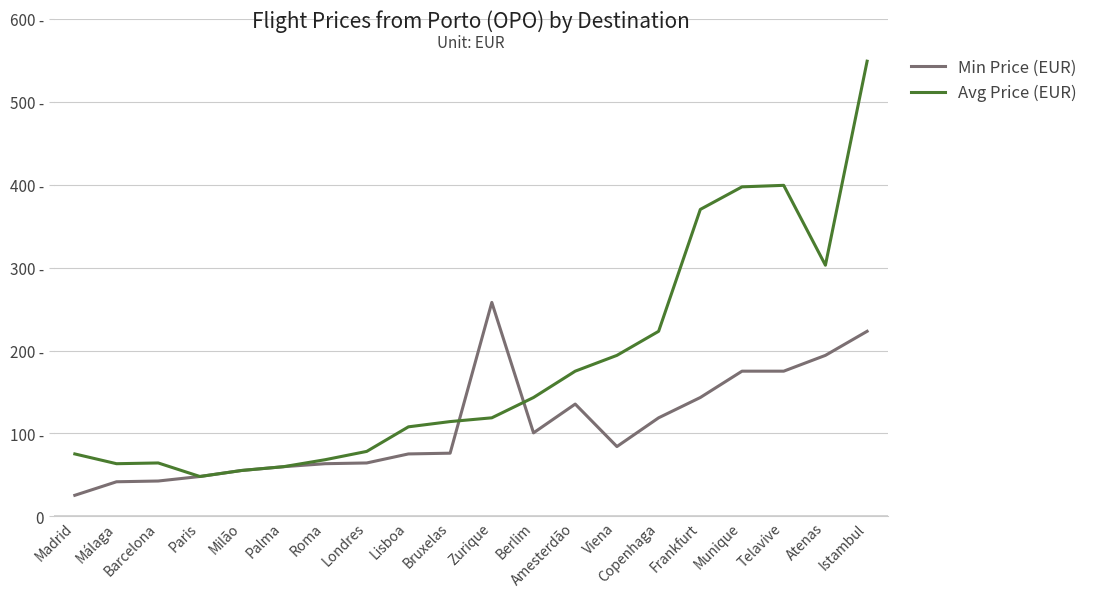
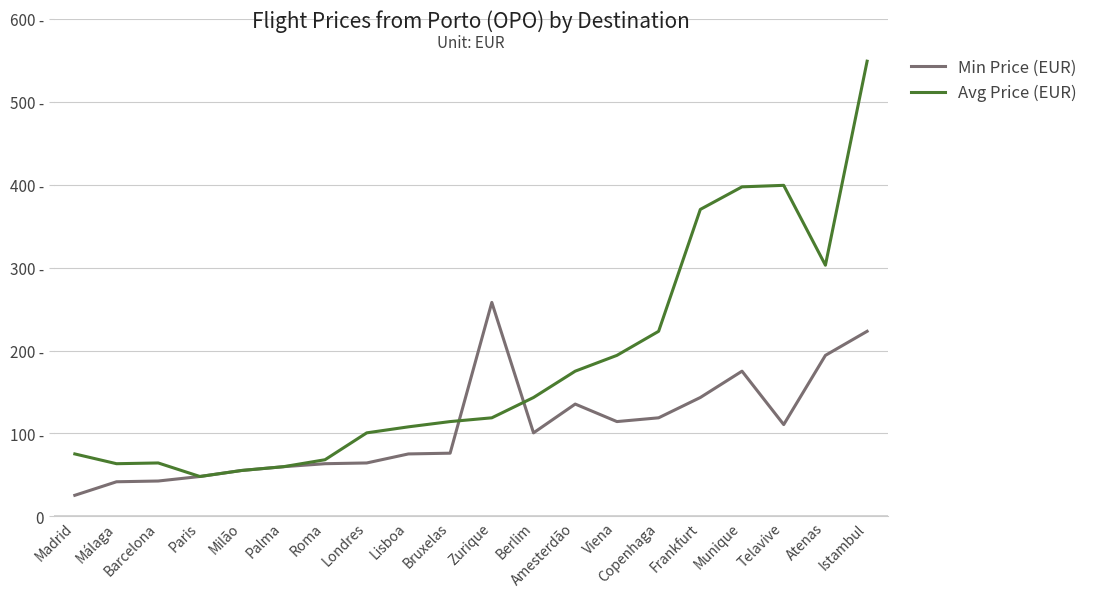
Avg Price (EUR), Londres: 80 - -> 100 -
Min Price (EUR), Viena: 80 - -> 110 -
Min Price (EUR), Telavive: 180 - -> 110 -
